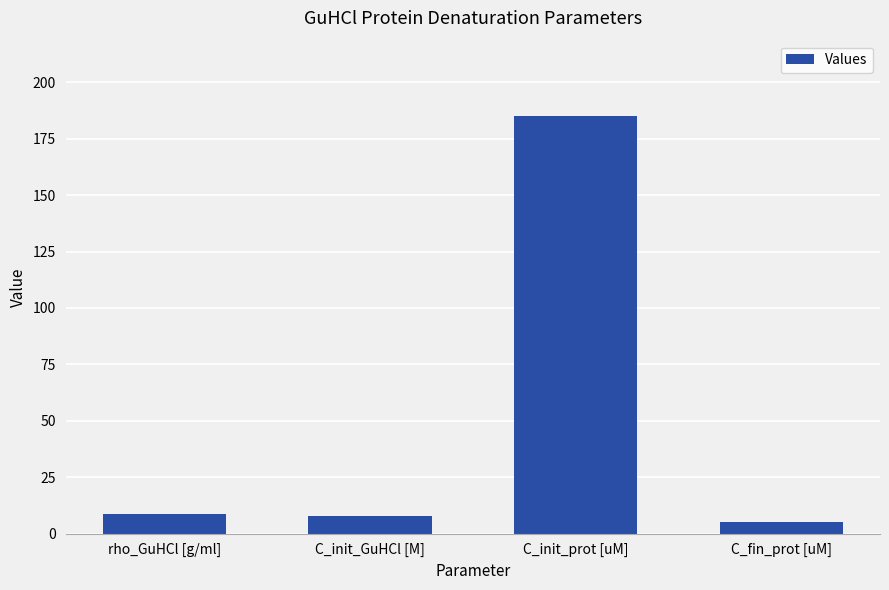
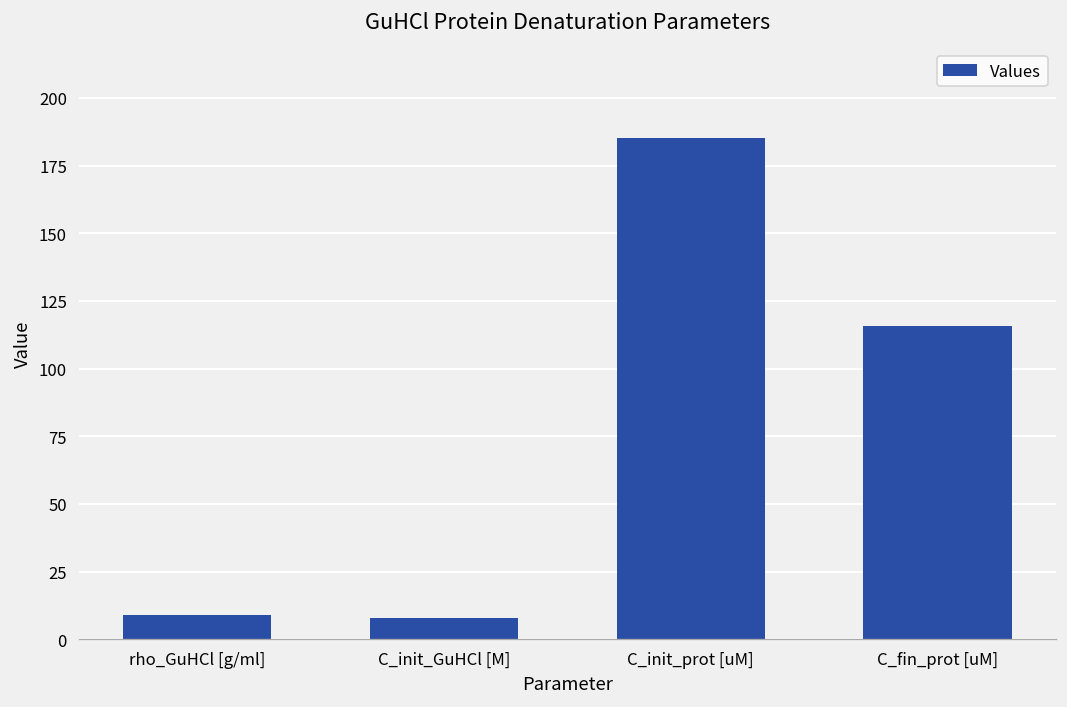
C_fin_prot [uM]: 5 -> 116
